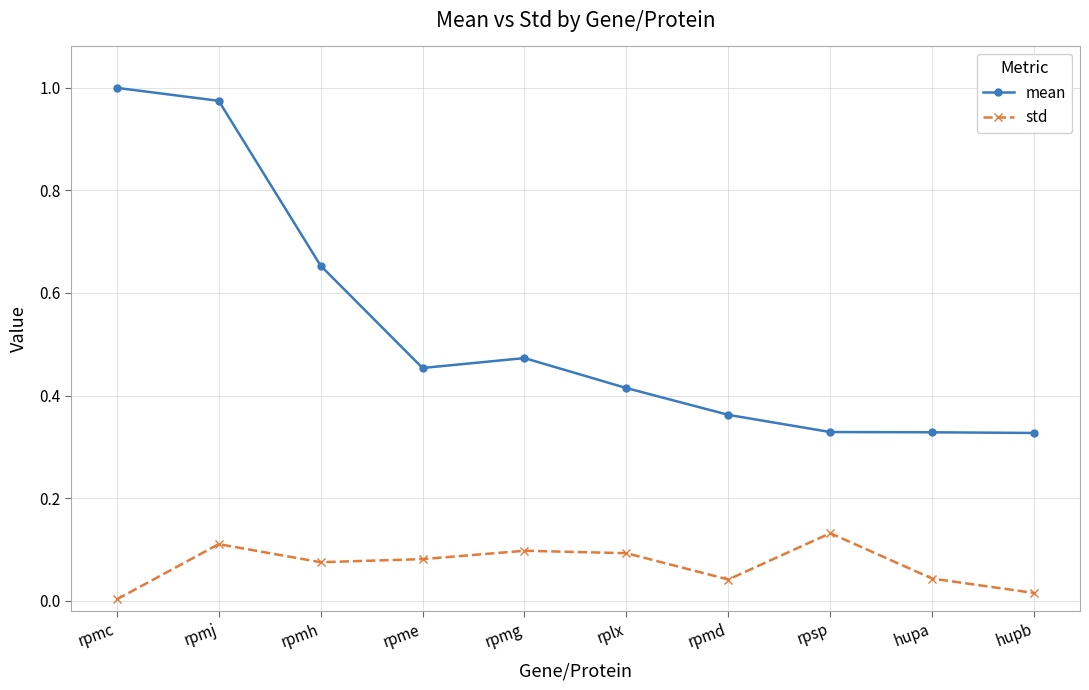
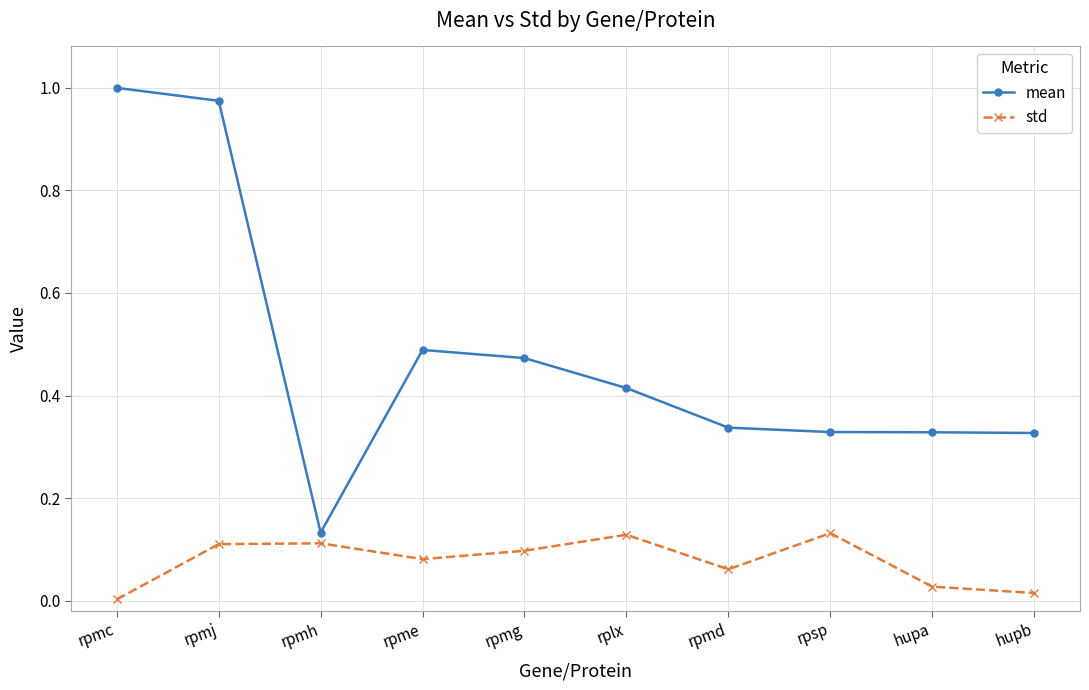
mean, rpmh: 0.65 -> 0.13
std, rpmh: 0.08 -> 0.11
mean, rpme: 0.45 -> 0.49
std, rplx: 0.09 -> 0.13
mean, rpmd: 0.36 -> 0.34
std, rpmd: 0.04 -> 0.06
std, hupa: 0.04 -> 0.03
